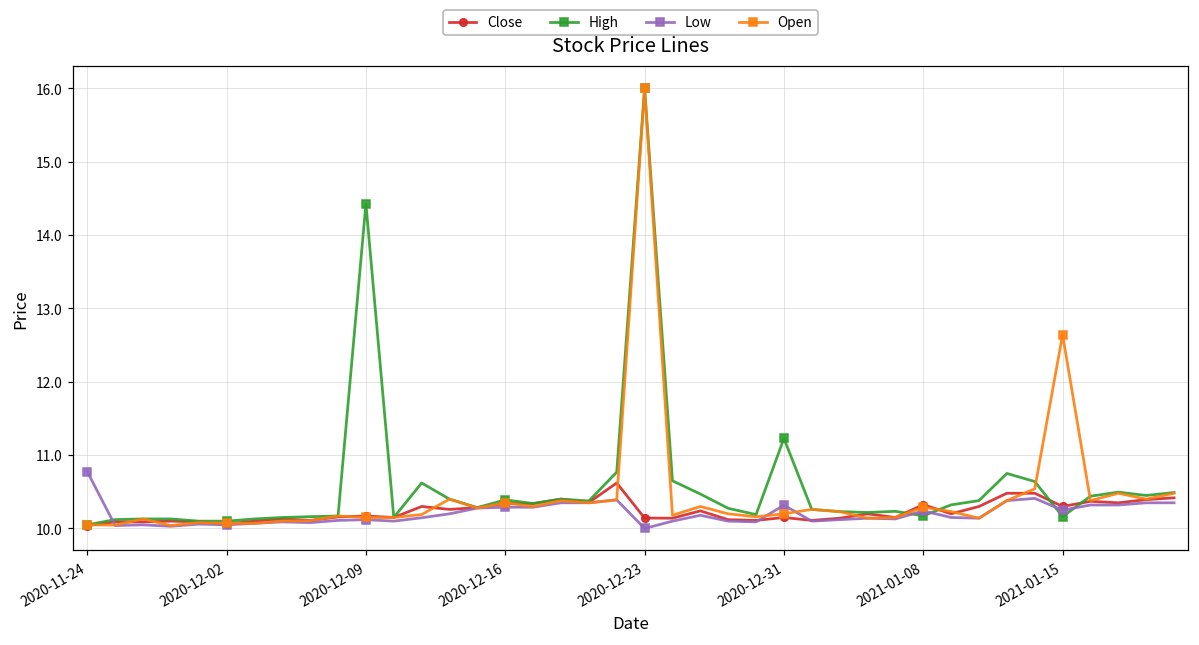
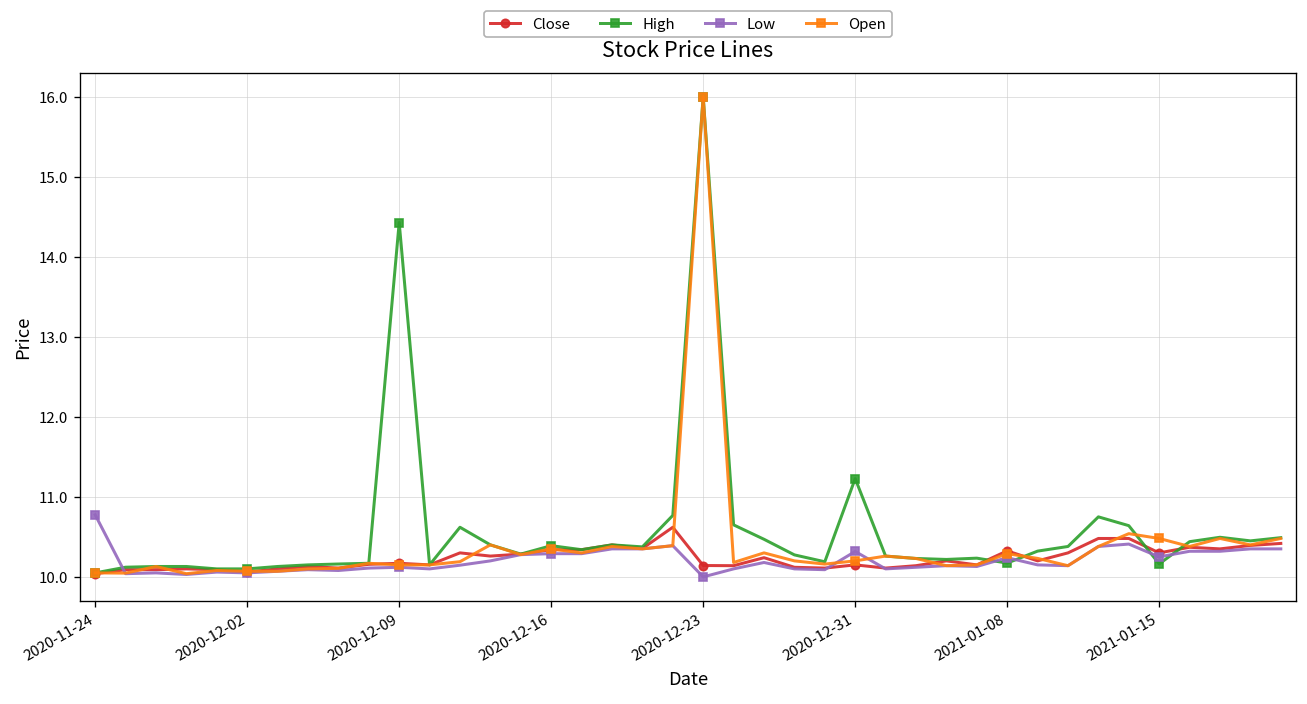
Open, 2021-01-15: 12.6 -> 10.5
